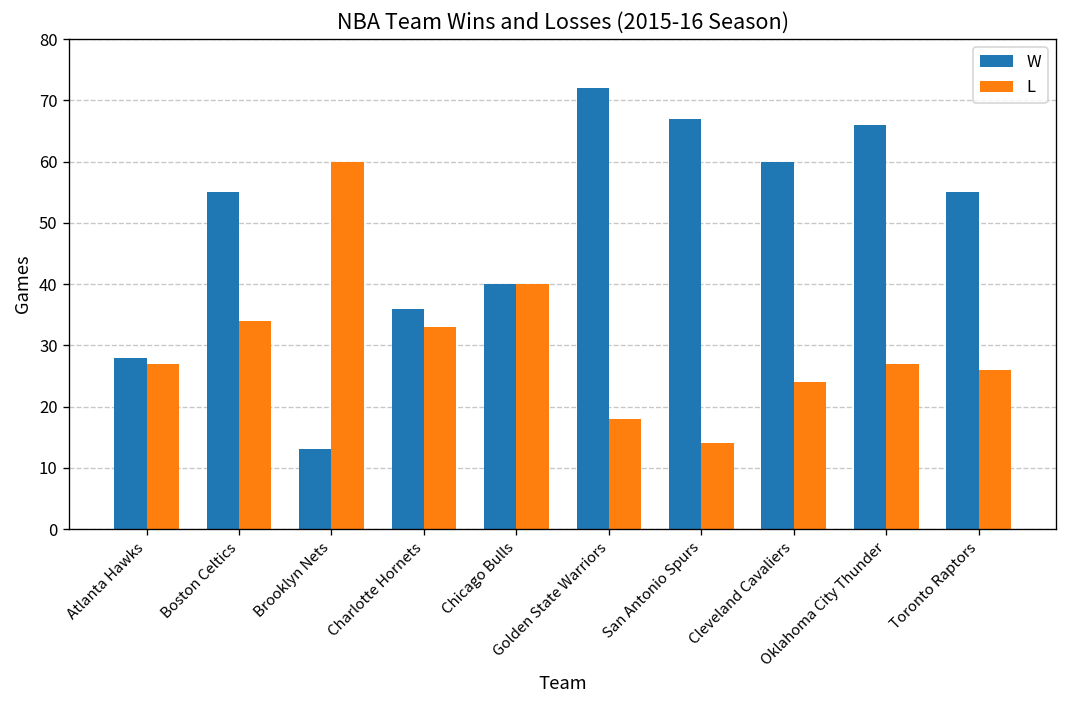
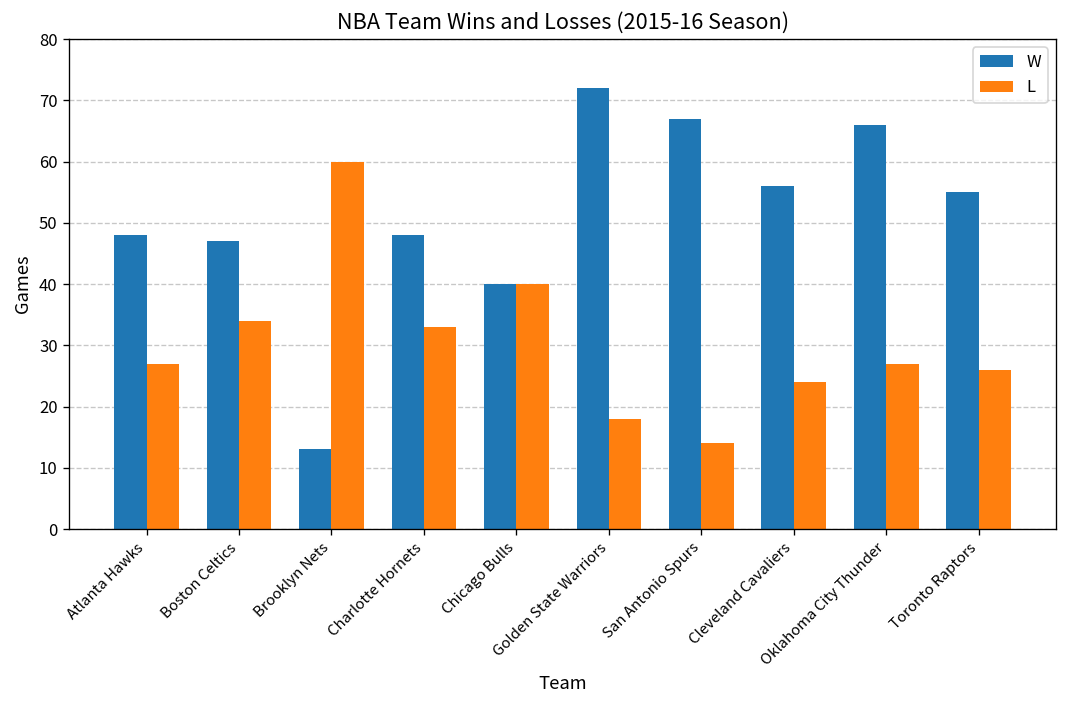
W, Atlanta Hawks: 28 -> 48
W, Boston Celtics: 55 -> 47
W, Charlotte Hornets: 36 -> 48
W, Cleveland Cavaliers: 60 -> 56
